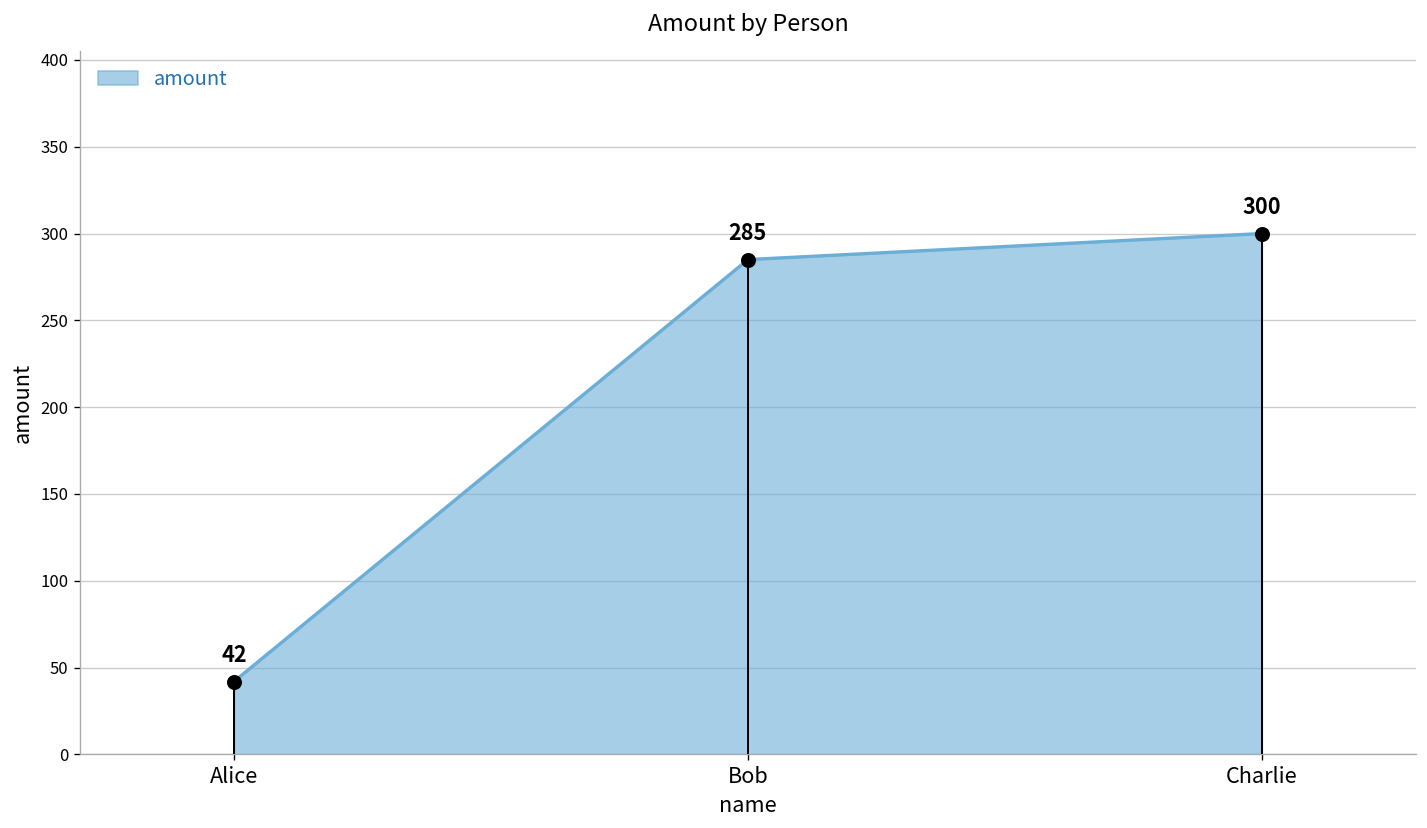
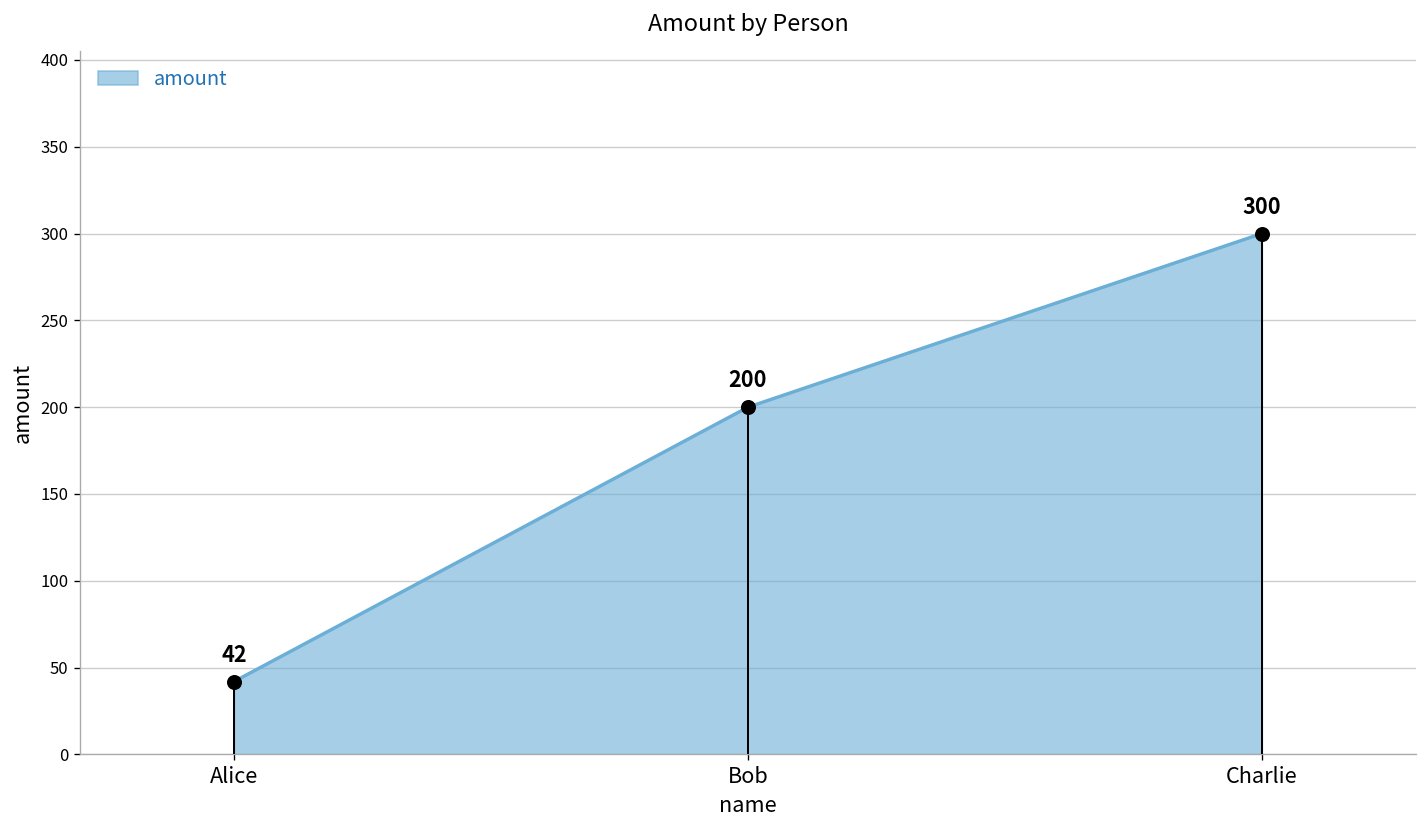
amount, Bob: 285 -> 200
